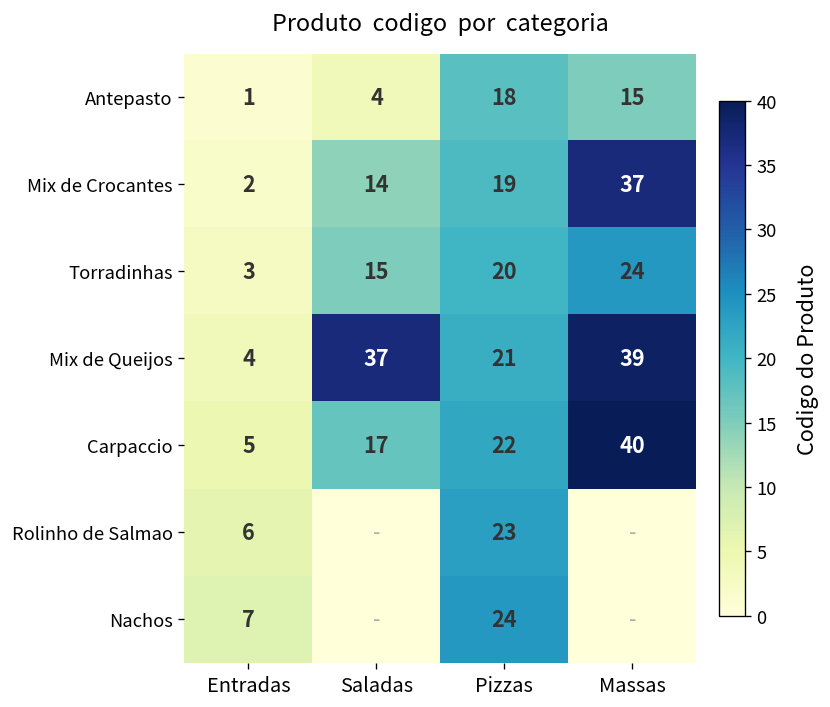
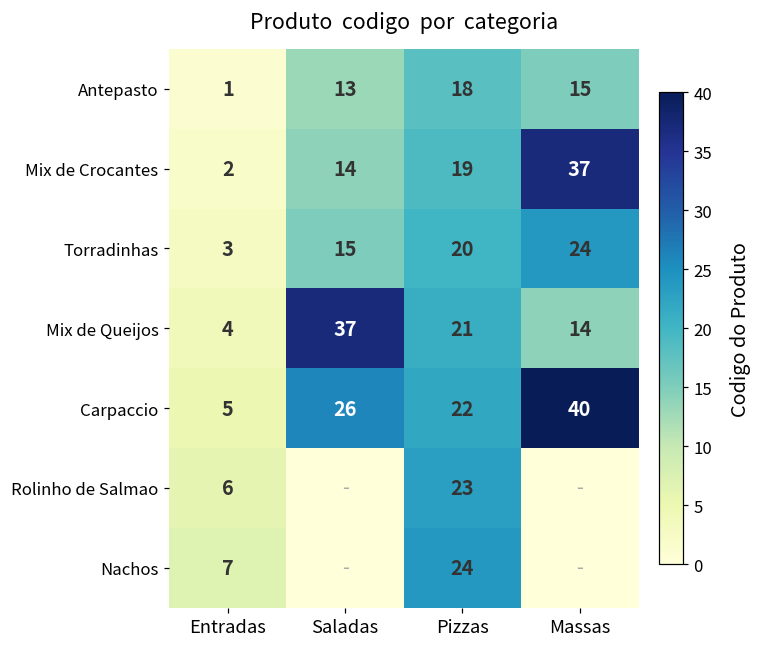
Antepasto, Saladas: 4 -> 13
Mix de Queijos, Massas: 39 -> 14
Carpaccio, Saladas: 17 -> 26
